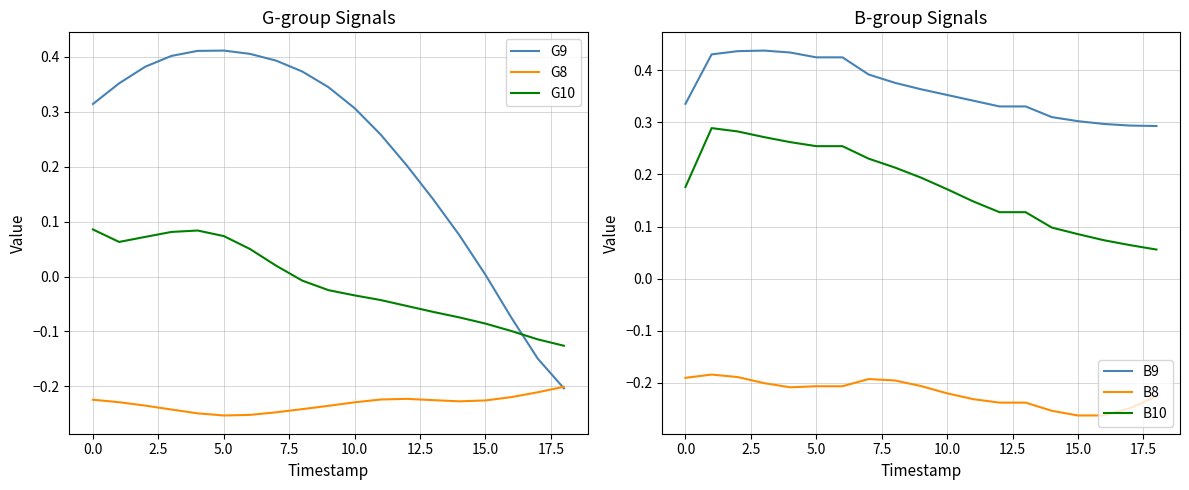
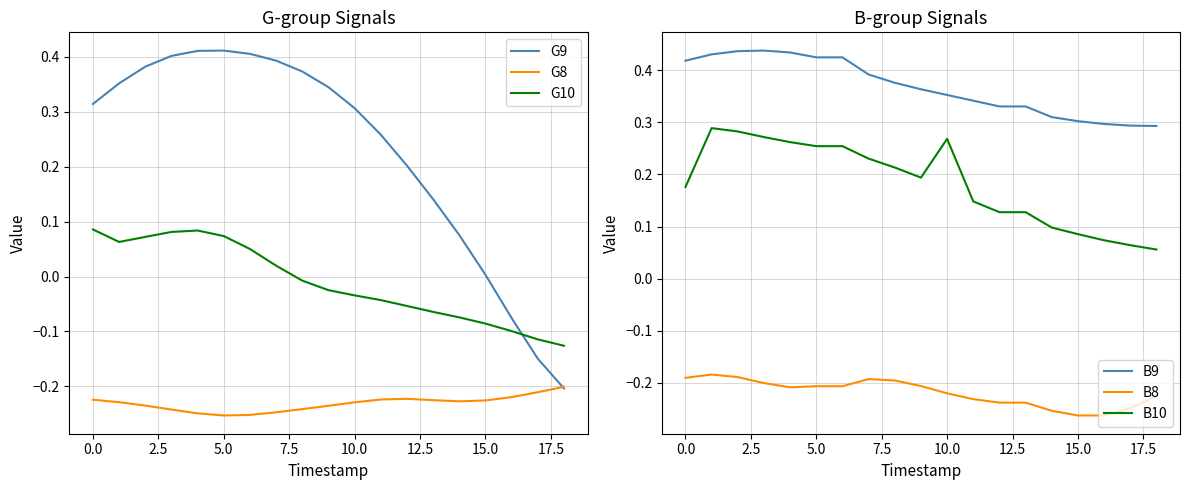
B-group Signals, B9, 0.0: 0.34 -> 0.42
B-group Signals, B10, 10.0: 0.17 -> 0.27
